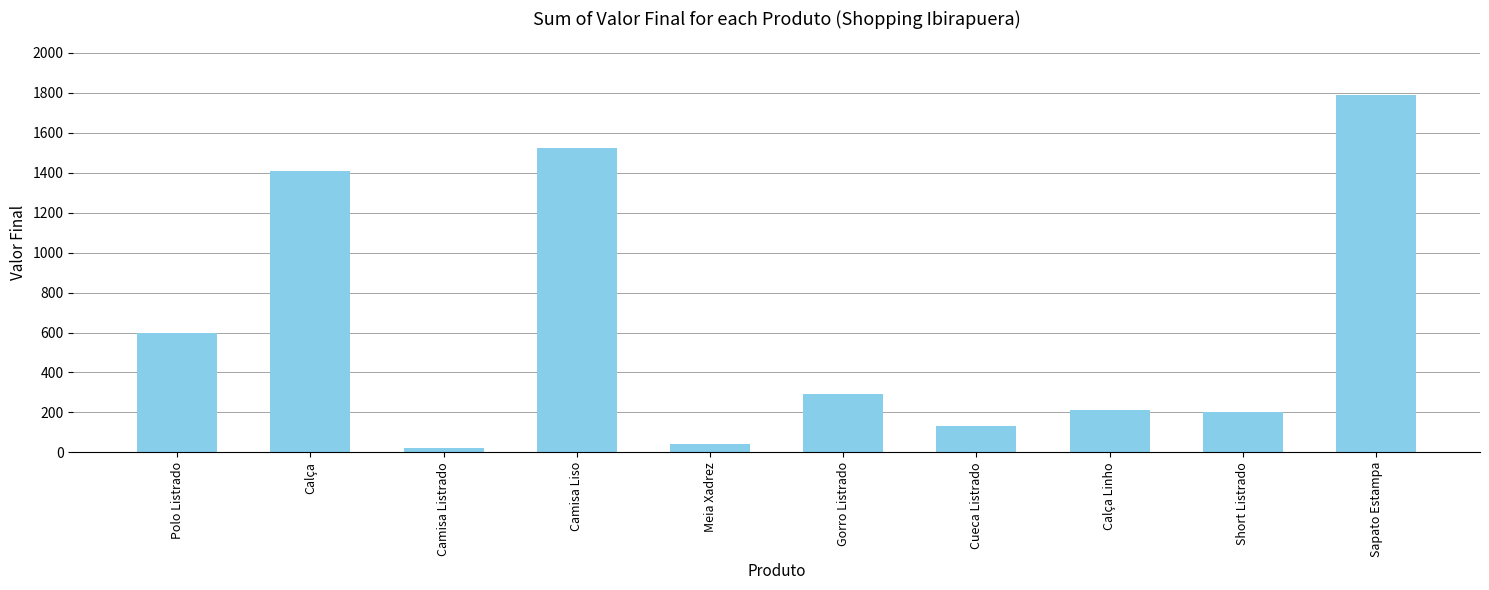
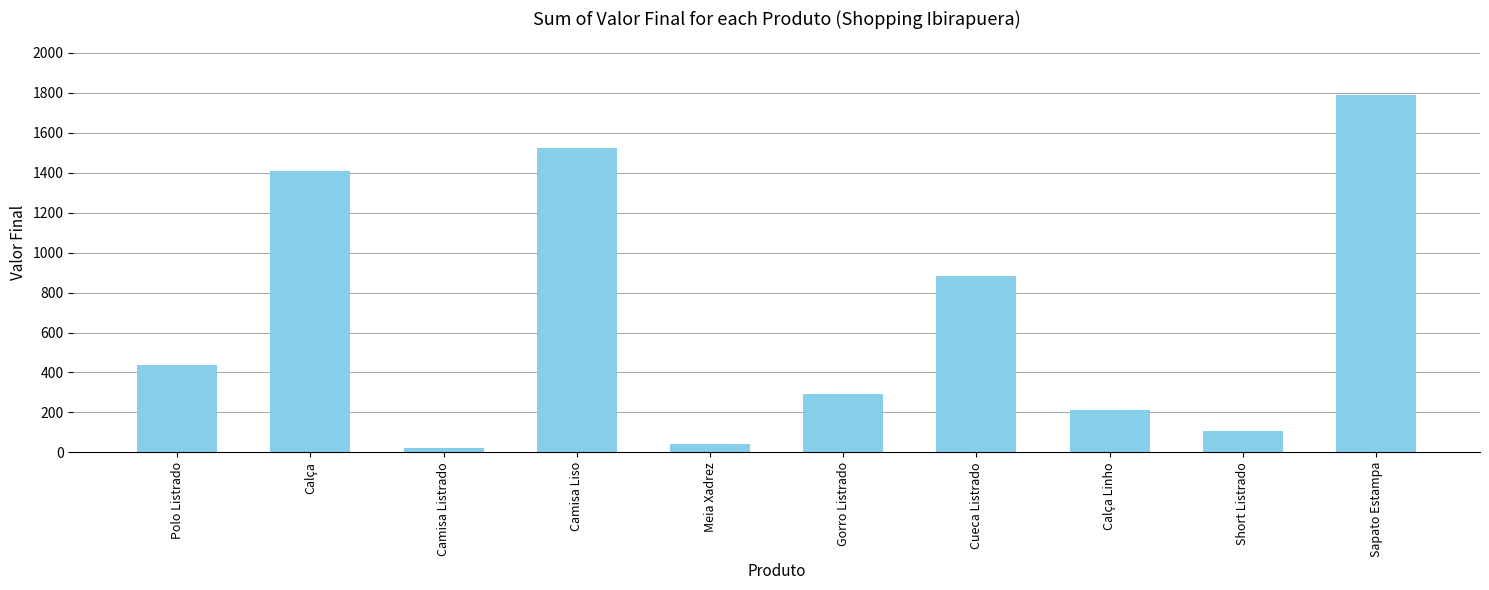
Polo Listrado: 600 -> 440
Cueca Listrado: 130 -> 880
Short Listrado: 200 -> 110
